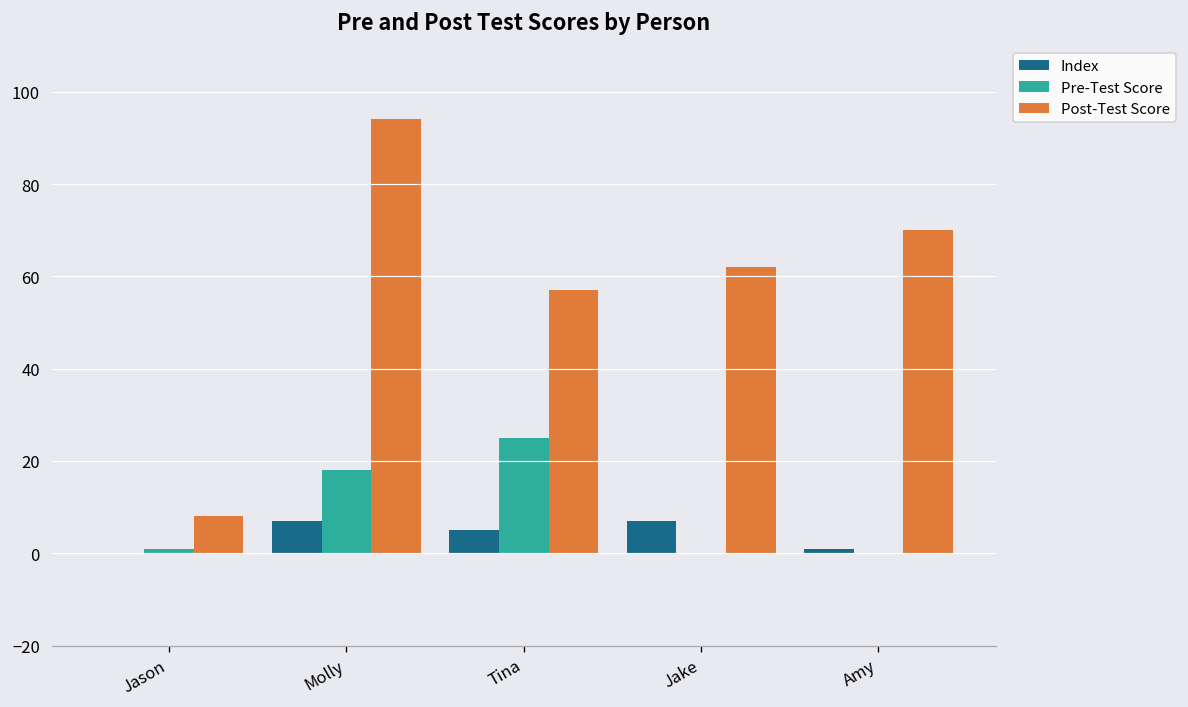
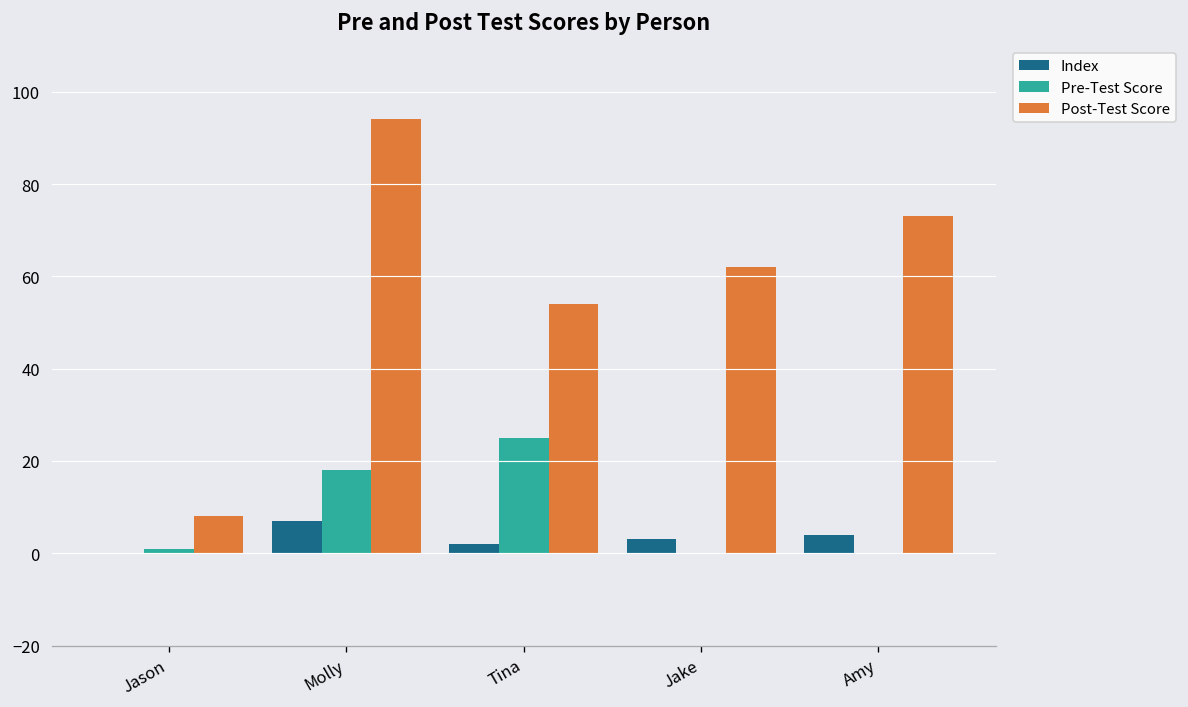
Index, Tina: 5 -> 2
Post-Test Score, Tina: 57 -> 54
Index, Jake: 7 -> 3
Index, Amy: 1 -> 4
Post-Test Score, Amy: 70 -> 73
